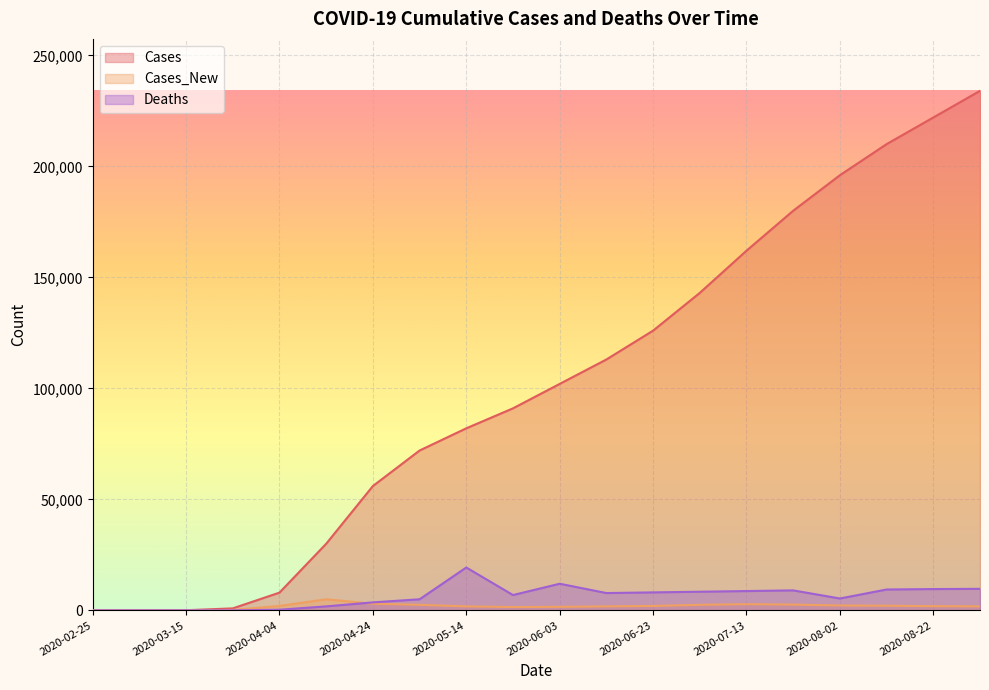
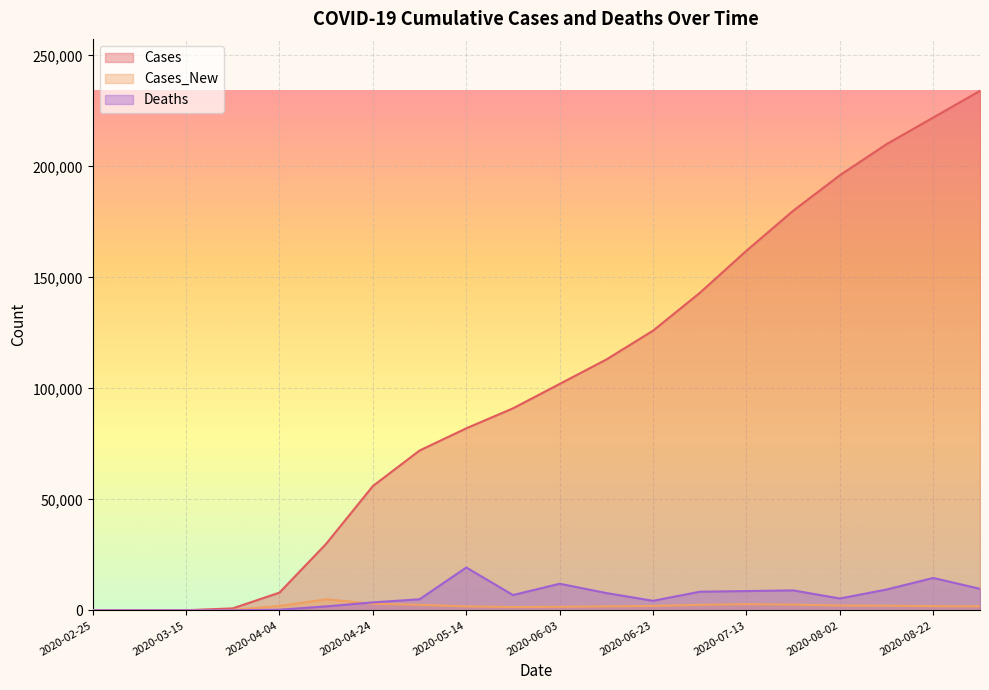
Deaths, 2020-06-23: 8,000 -> 4,000
Deaths, 2020-08-22: 10,000 -> 15,000
